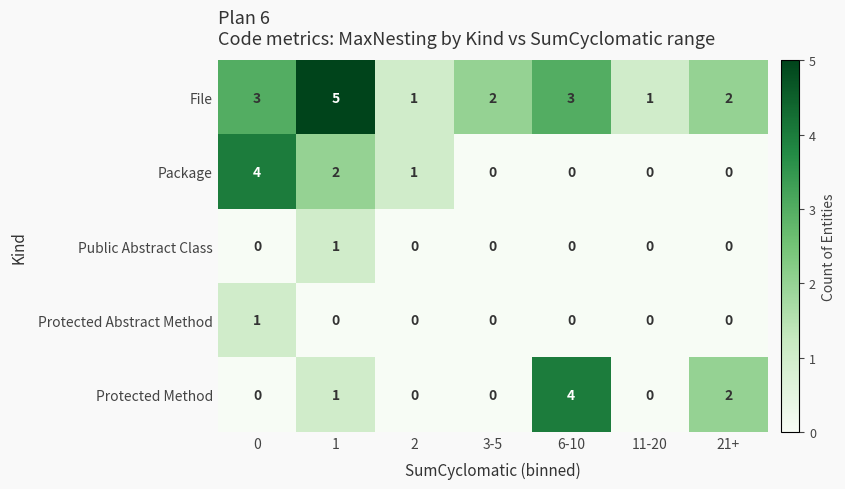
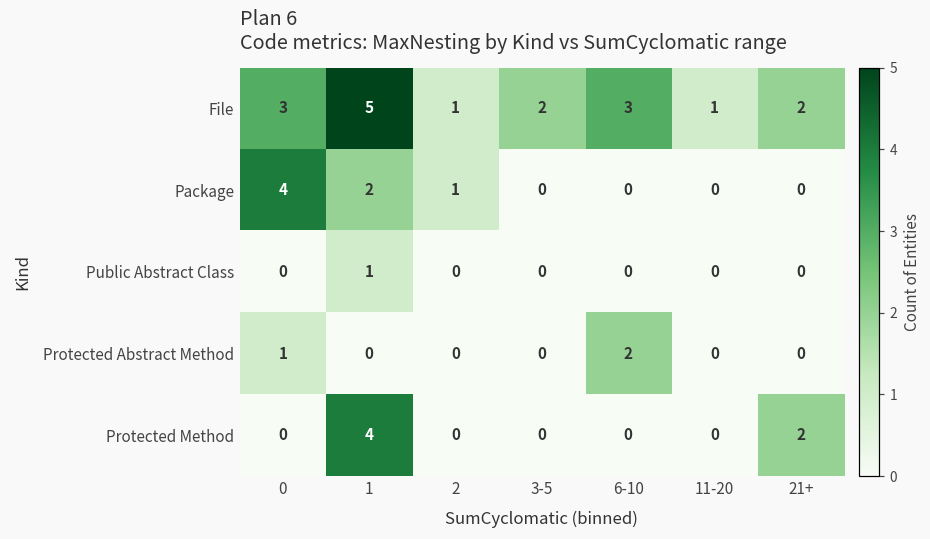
Protected Abstract Method, 6-10: 0 -> 2
Protected Method, 1: 1 -> 4
Protected Method, 6-10: 4 -> 0
